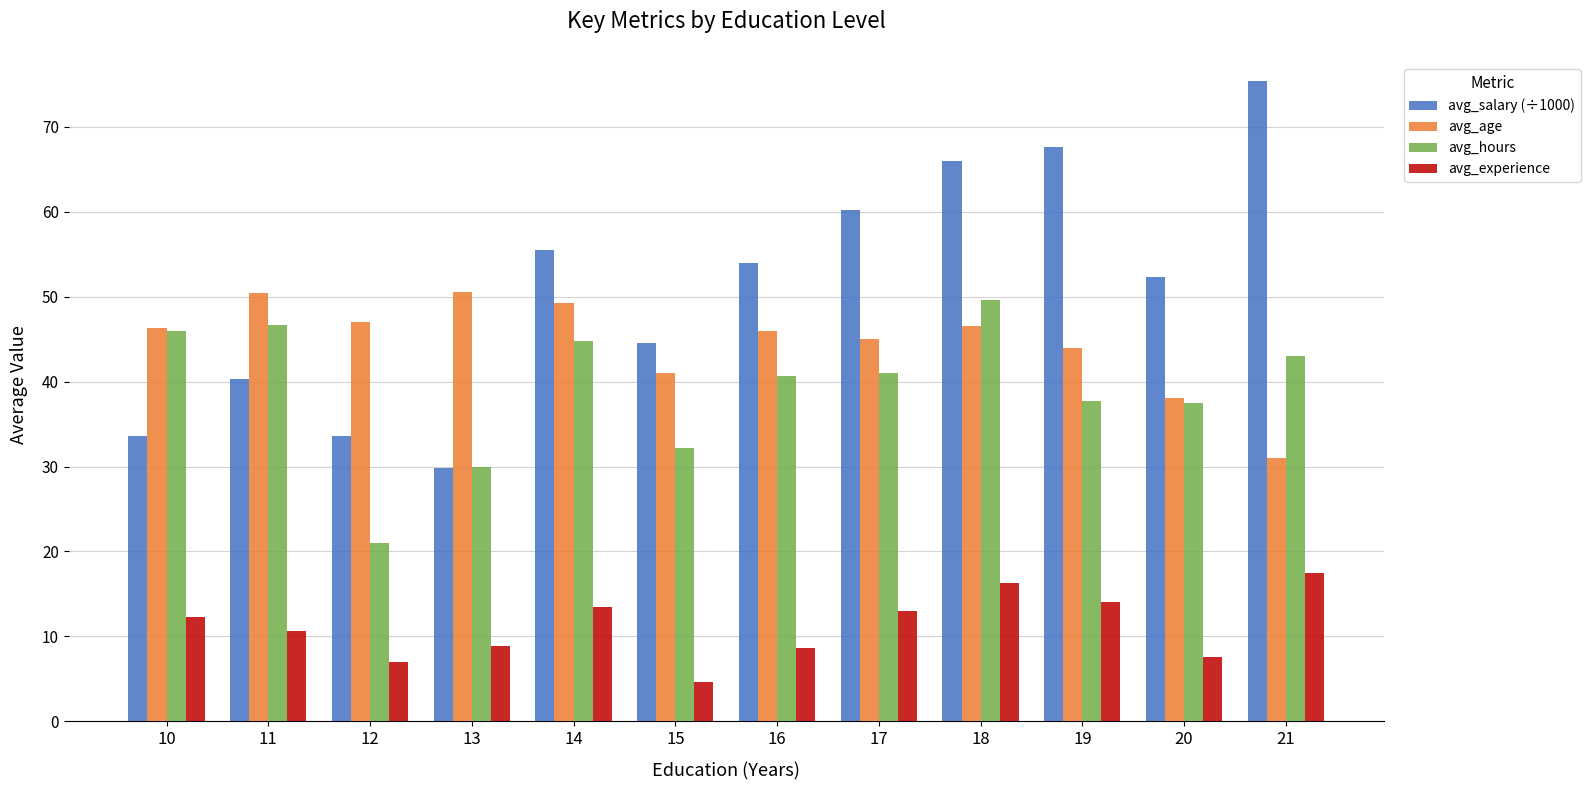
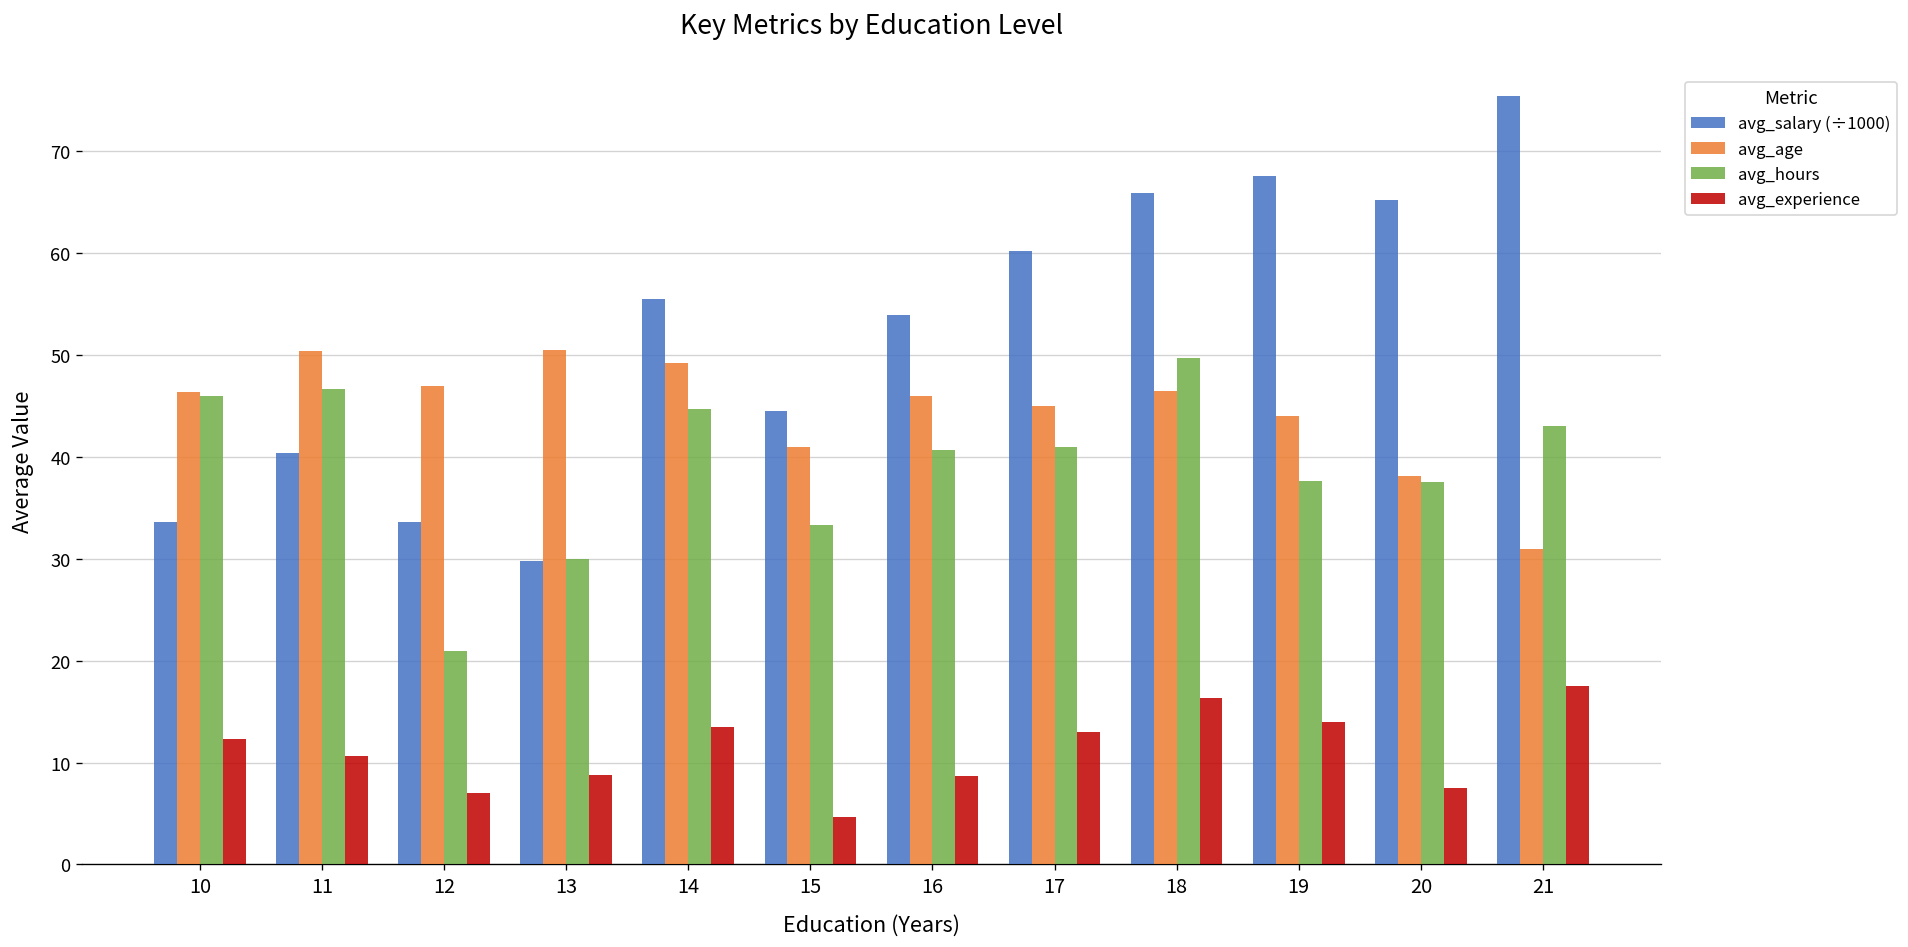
avg_hours, 15: 32 -> 33
avg_salary (÷1000), 20: 52 -> 65
